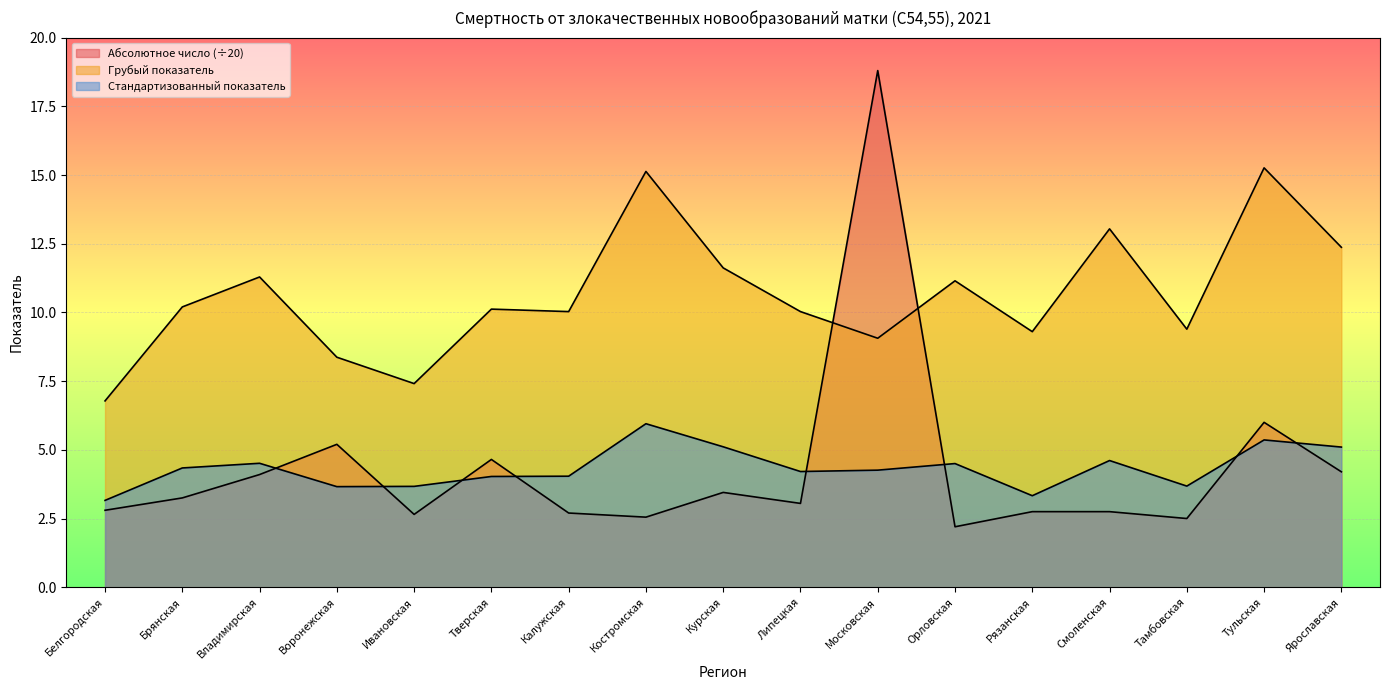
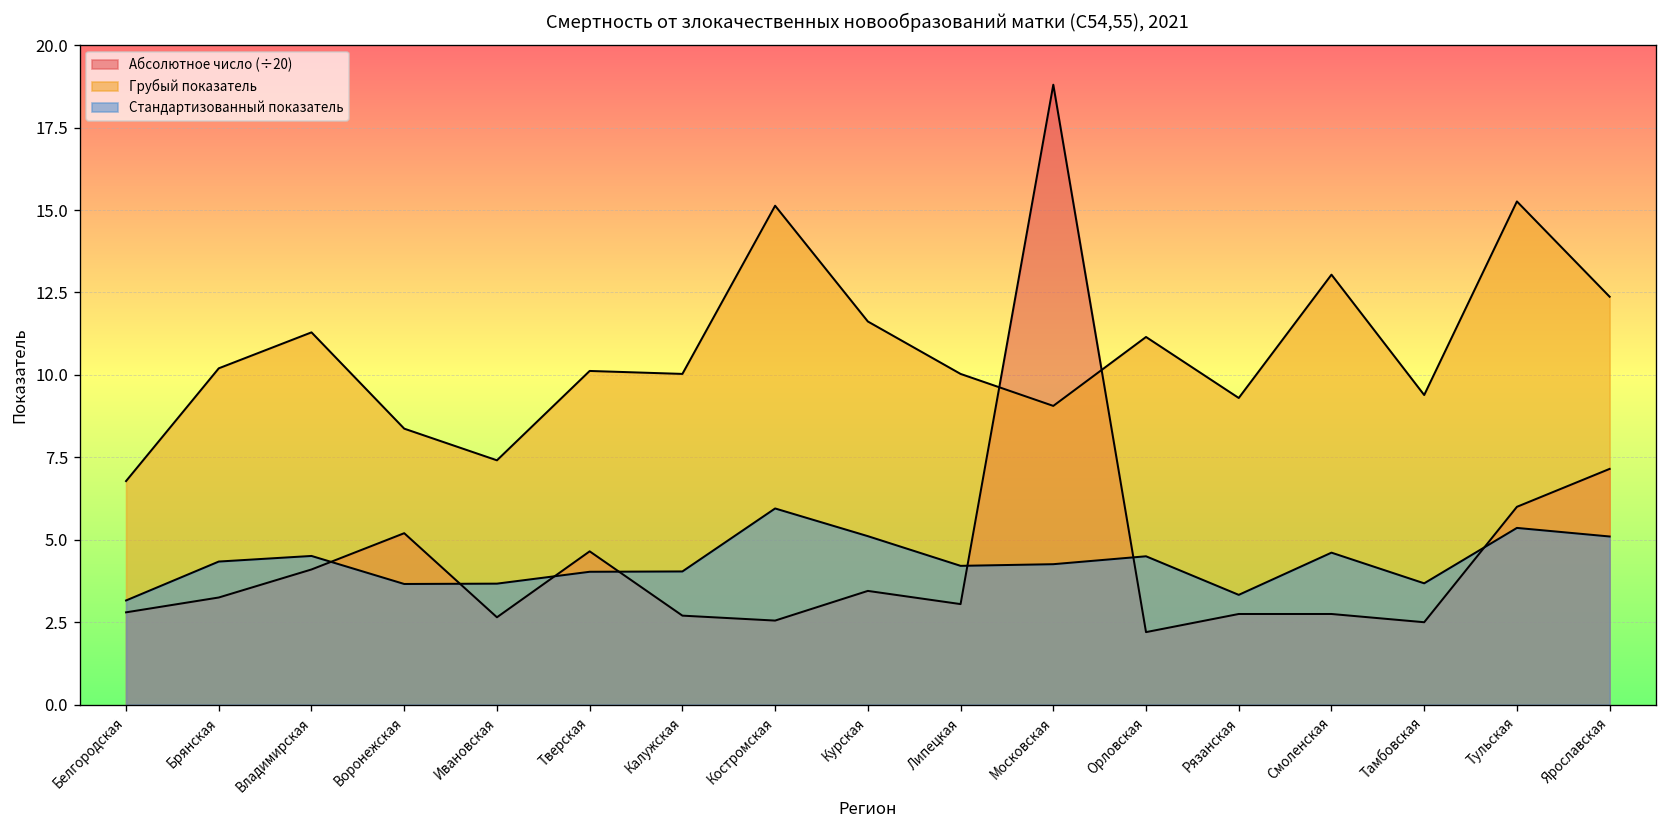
Абсолютное число (÷20), Ярославская: 4.2 -> 7.2
